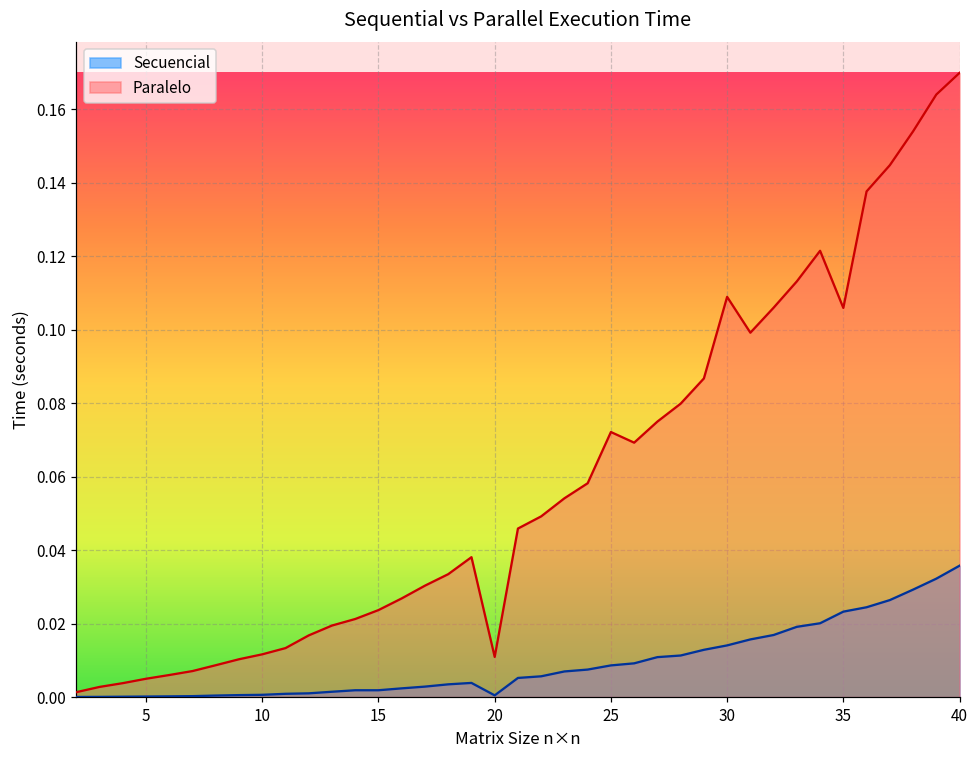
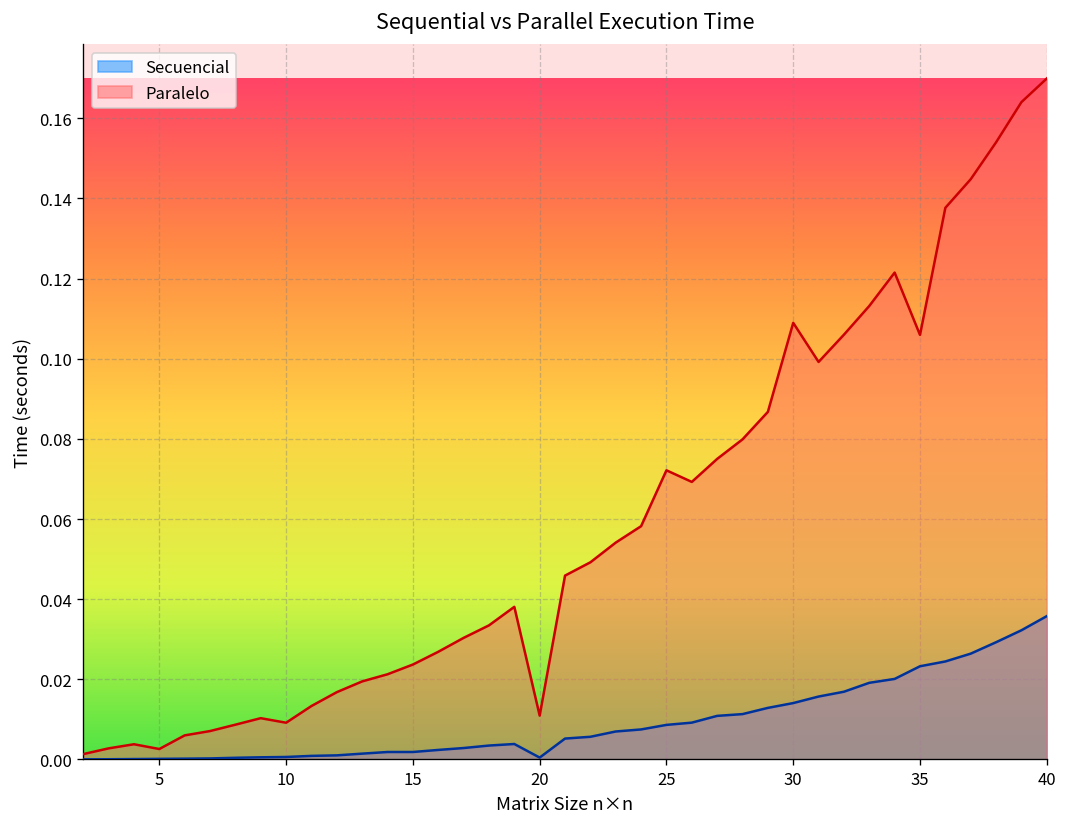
Paralelo, 5: 0.005 -> 0.003
Paralelo, 10: 0.012 -> 0.009
